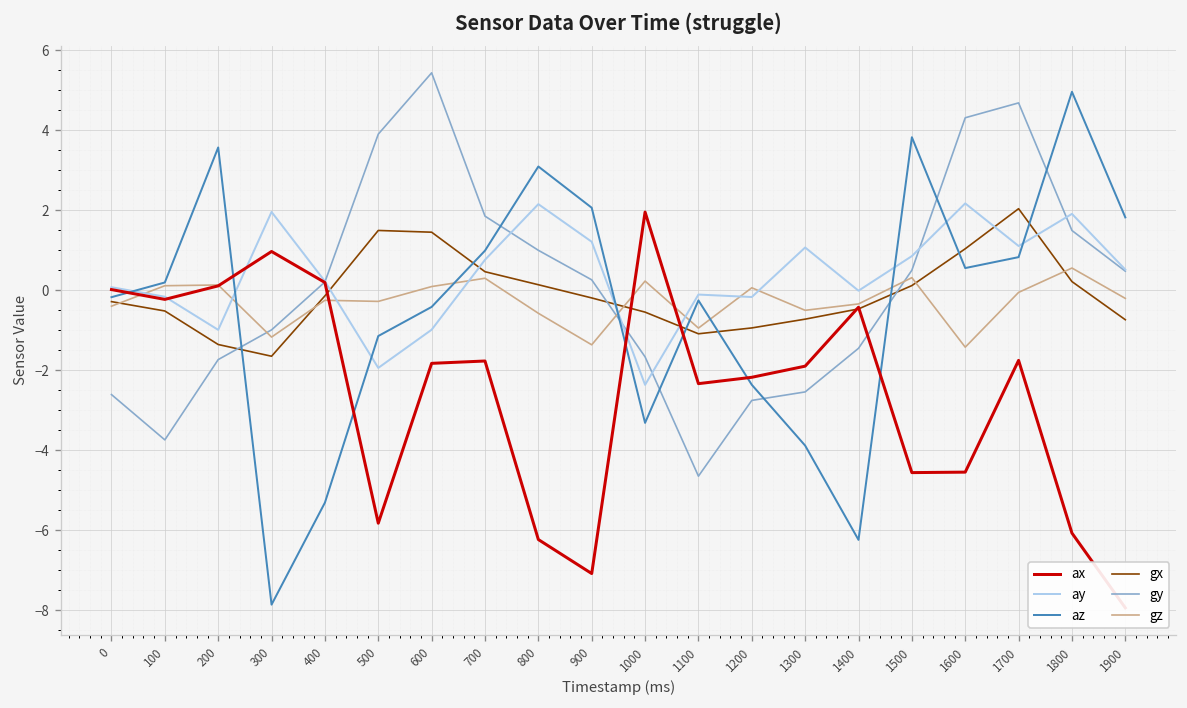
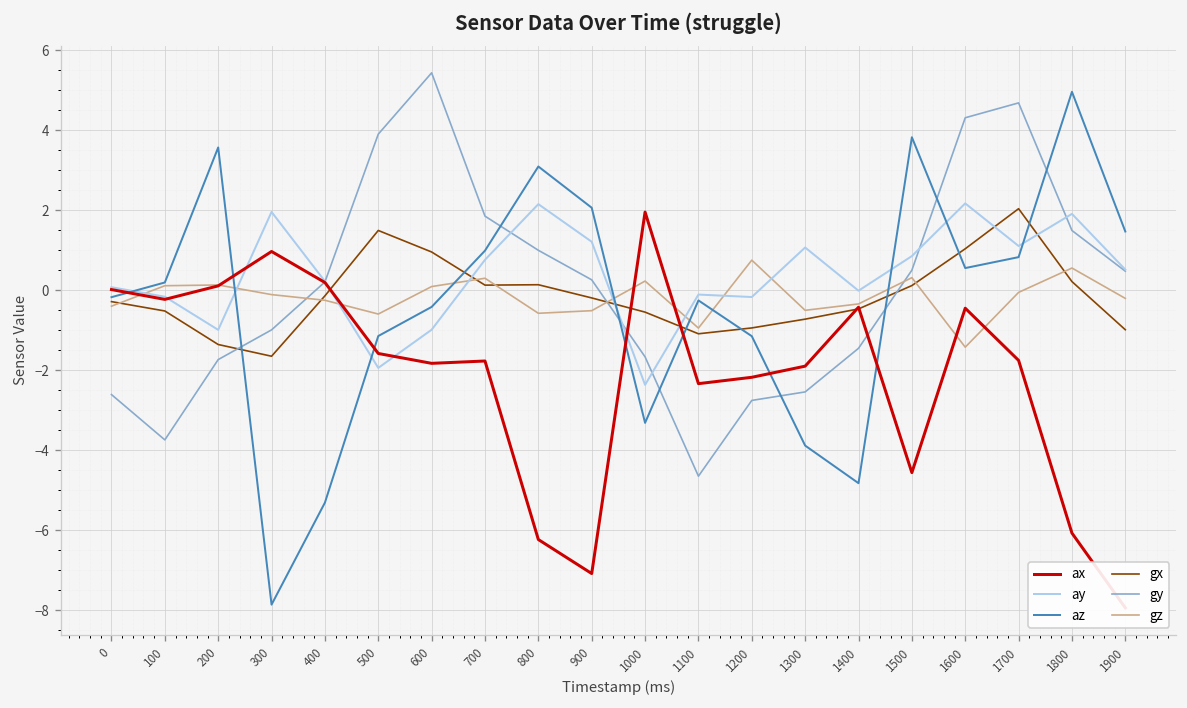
gz, 300: -1.2 -> -0.1
ax, 500: -5.8 -> -1.6
gz, 500: -0.3 -> -0.6
gx, 600: 1.5 -> 1.0
gx, 700: 0.5 -> 0.1
gz, 900: -1.4 -> -0.5
az, 1200: -2.4 -> -1.1
gz, 1200: 0.1 -> 0.8
az, 1400: -6.2 -> -4.8
ax, 1600: -4.5 -> -0.4
az, 1900: 1.8 -> 1.5
gx, 1900: -0.7 -> -1.0
